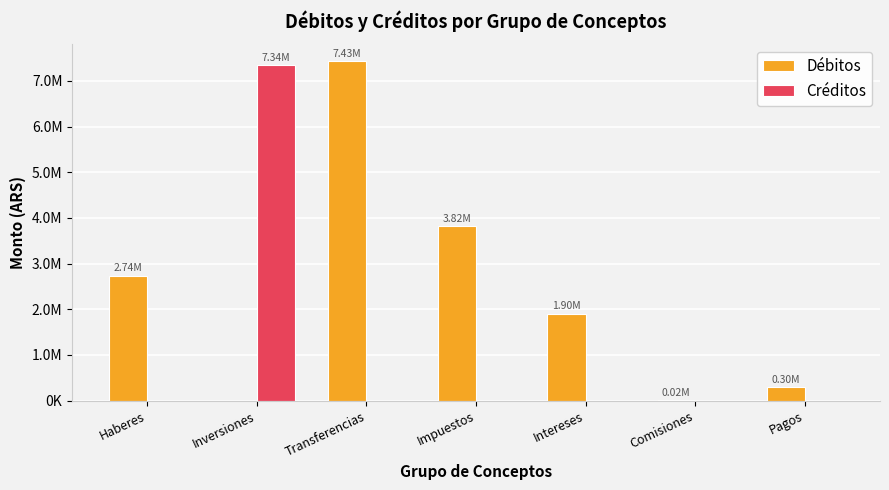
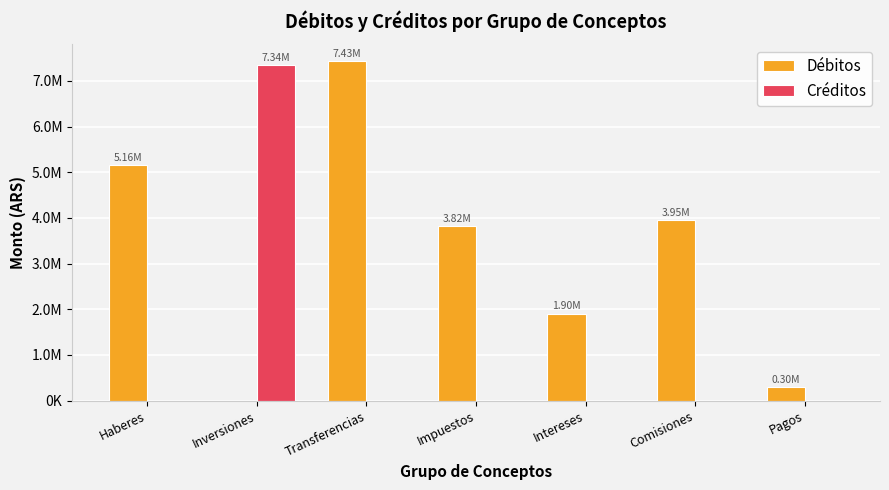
Débitos, Haberes: 2.74M -> 5.16M
Débitos, Comisiones: 0.02M -> 3.95M
